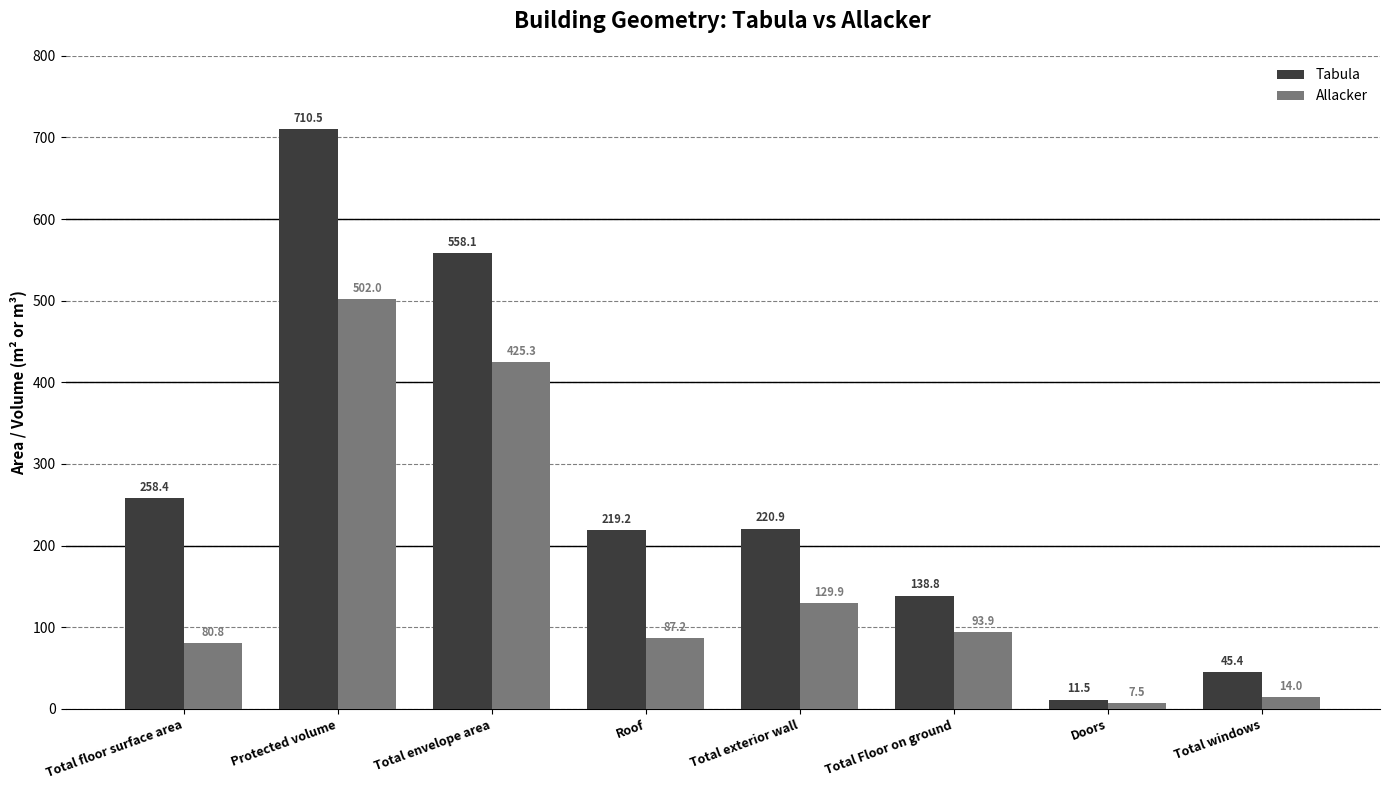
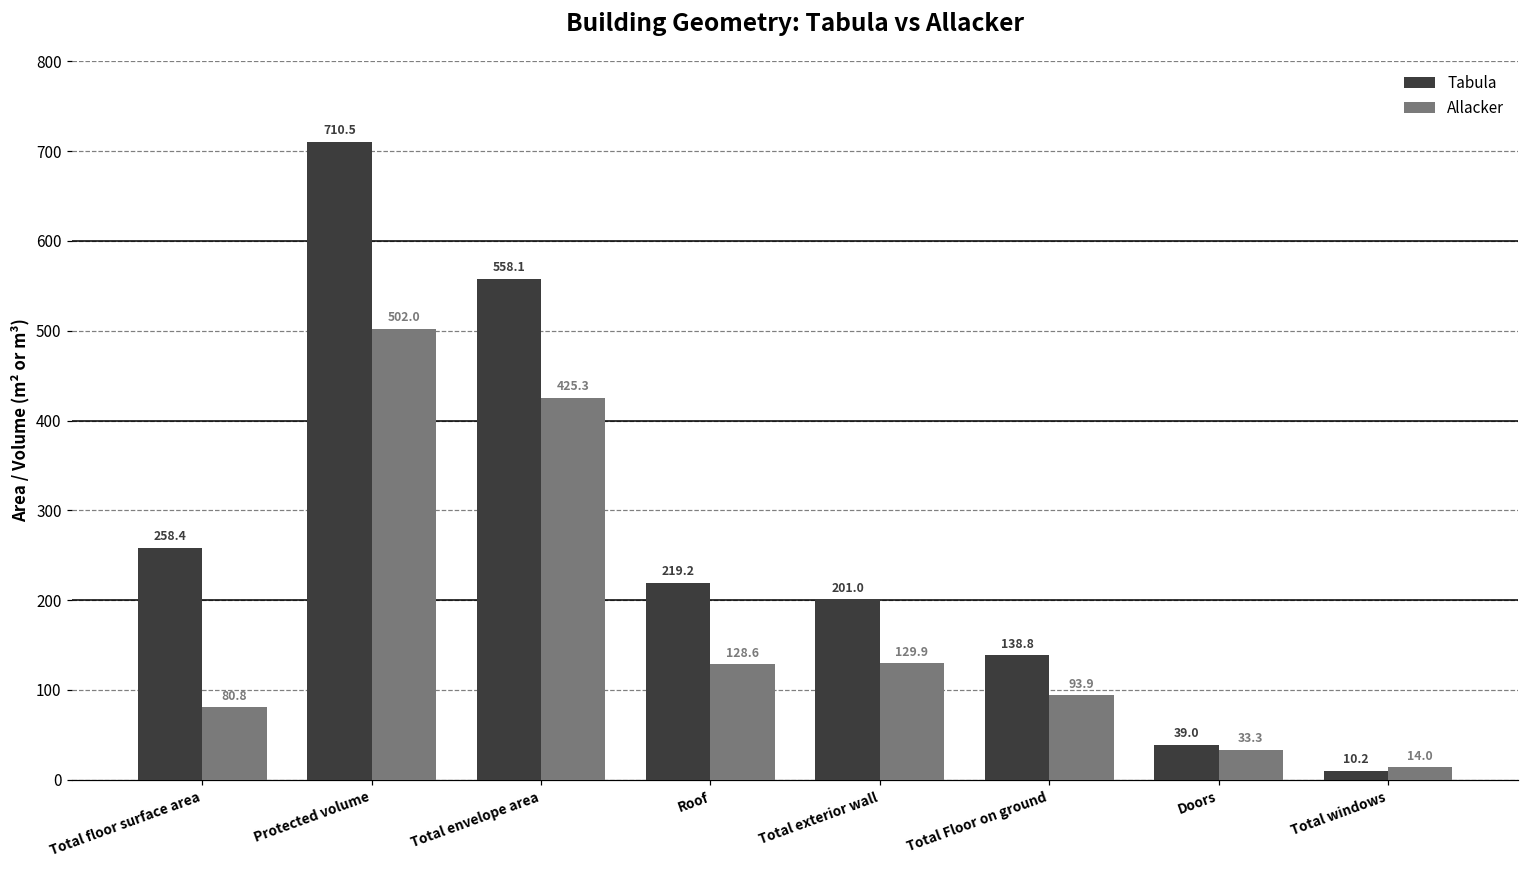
Allacker, Roof: 87.2 -> 128.6
Tabula, Total exterior wall: 220.9 -> 201.0
Tabula, Doors: 11.5 -> 39.0
Allacker, Doors: 7.5 -> 33.3
Tabula, Total windows: 45.4 -> 10.2
